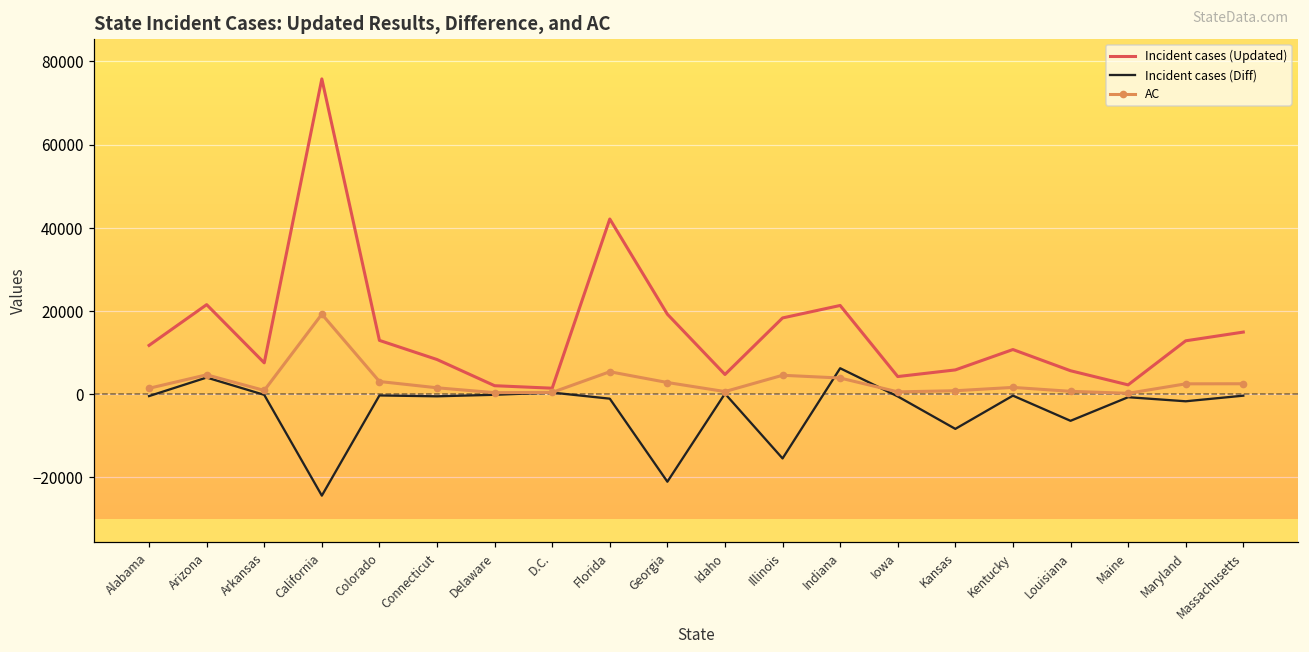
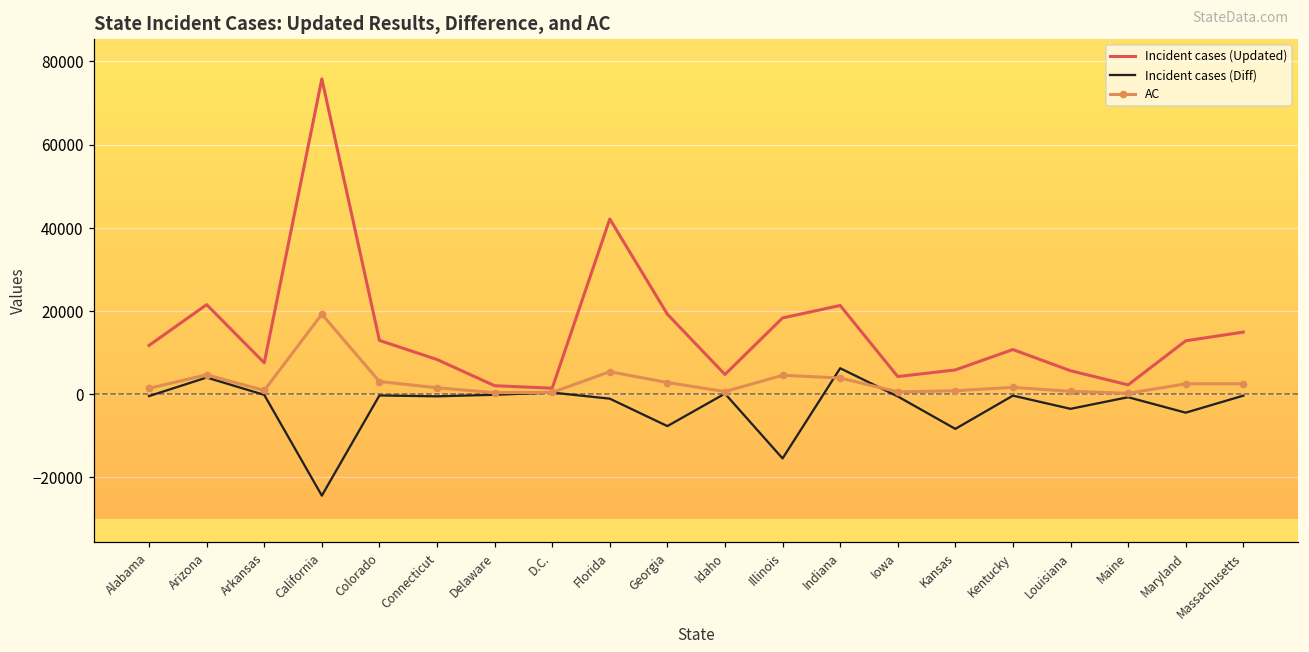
Incident cases (Diff), Georgia: -21000 -> -8000
Incident cases (Diff), Louisiana: -6000 -> -4000
Incident cases (Diff), Maryland: -2000 -> -4000
